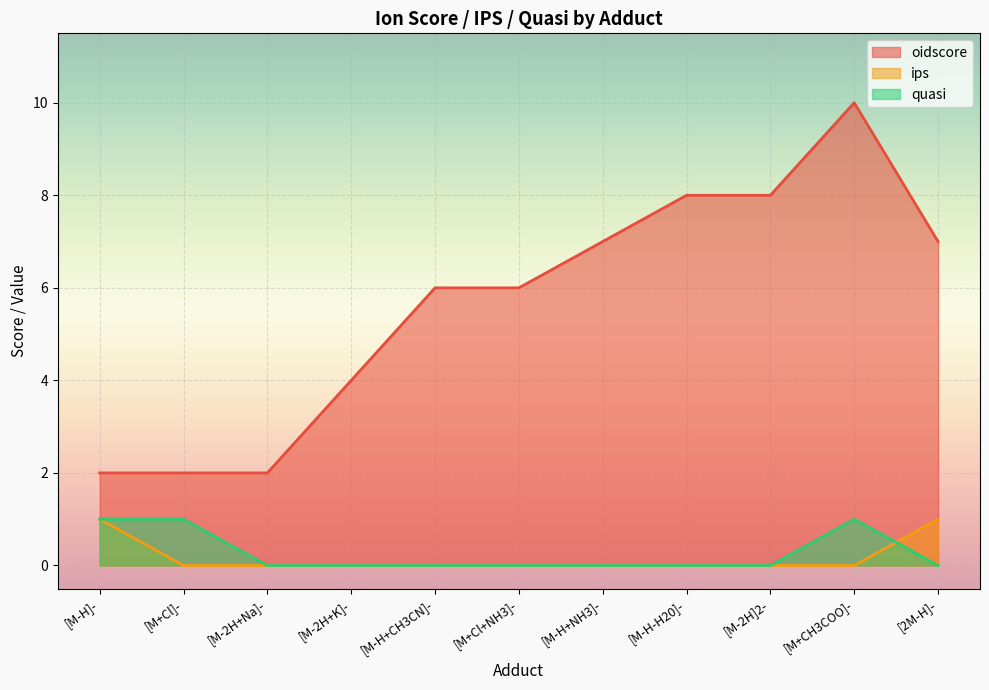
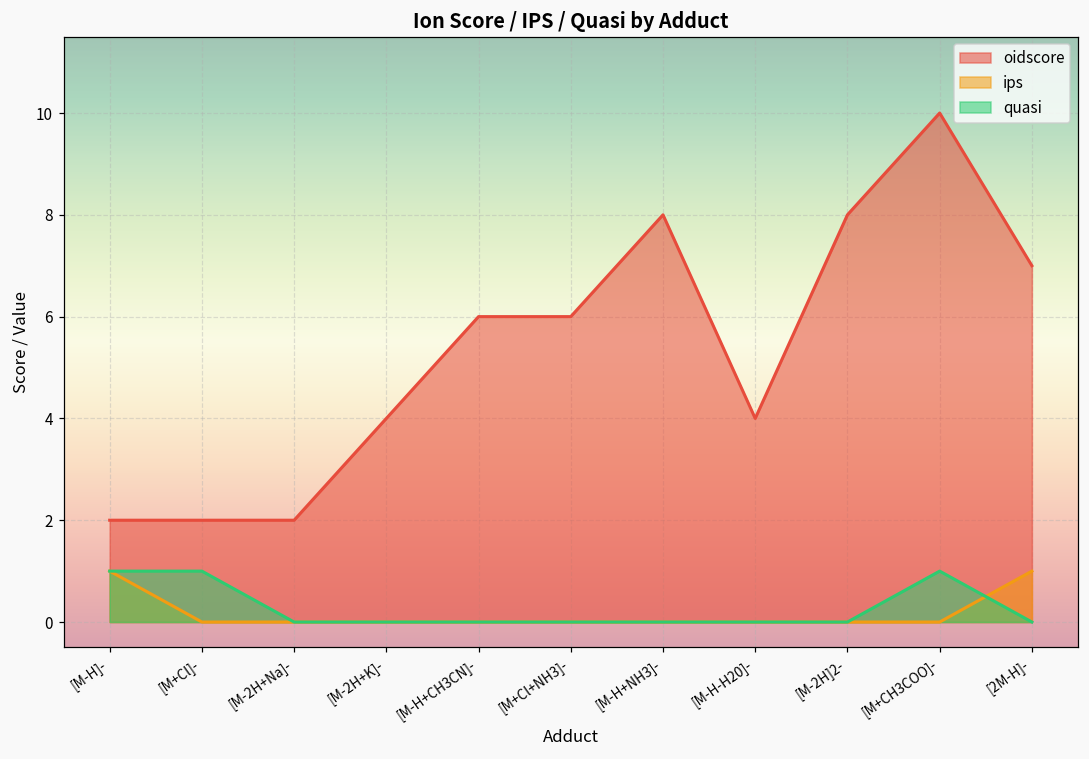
oidscore, [M-H+NH3]-: 7 -> 8
oidscore, [M-H-H20]-: 8 -> 4
